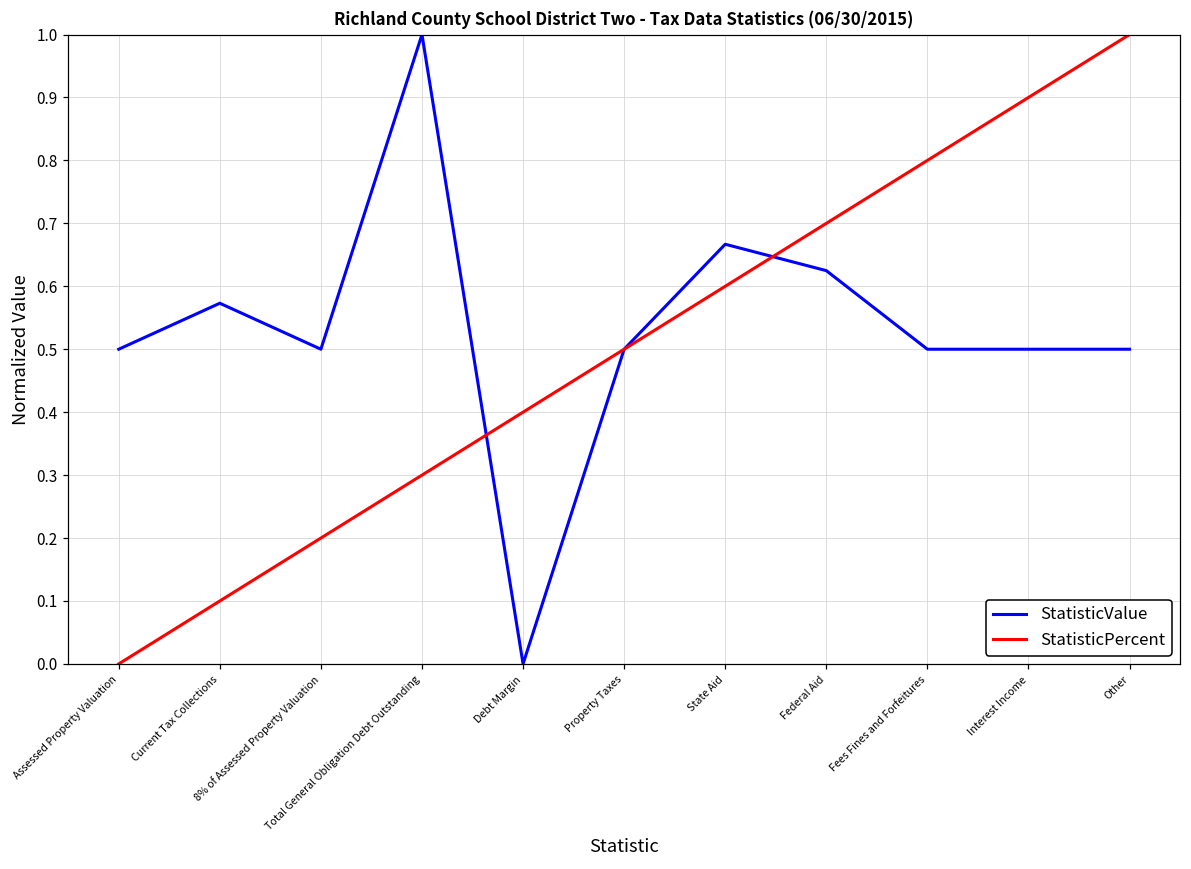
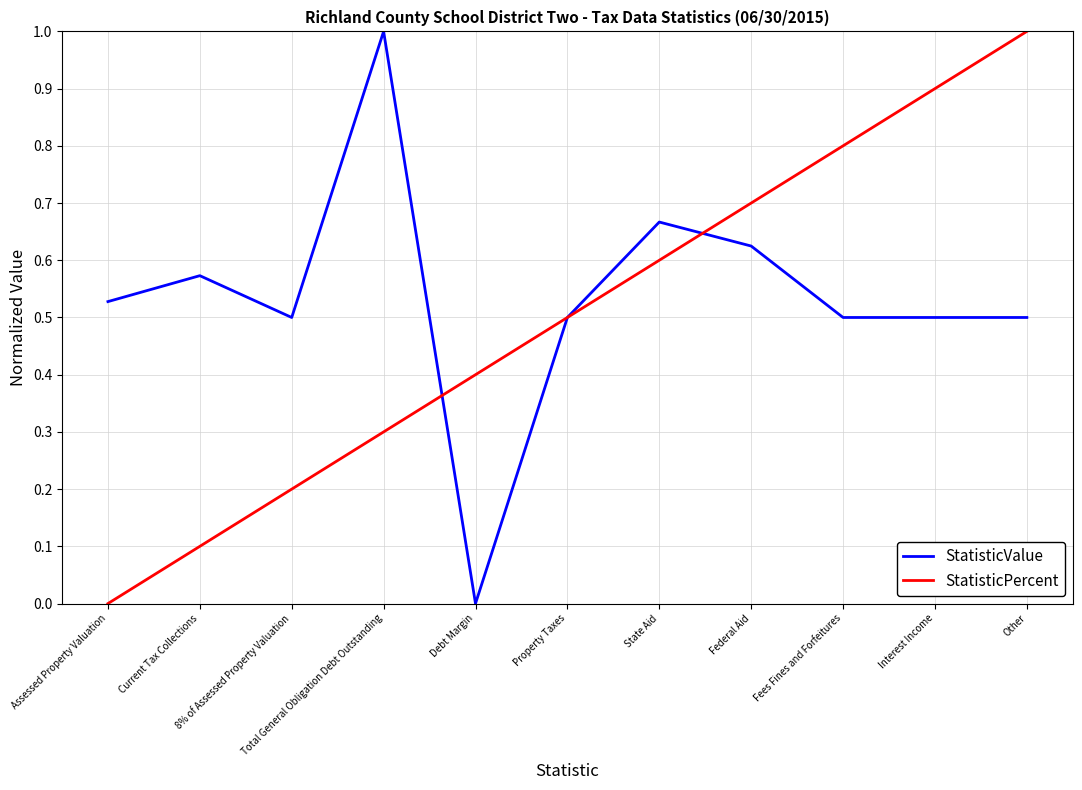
StatisticValue, Assessed Property Valuation: 0.50 -> 0.53
